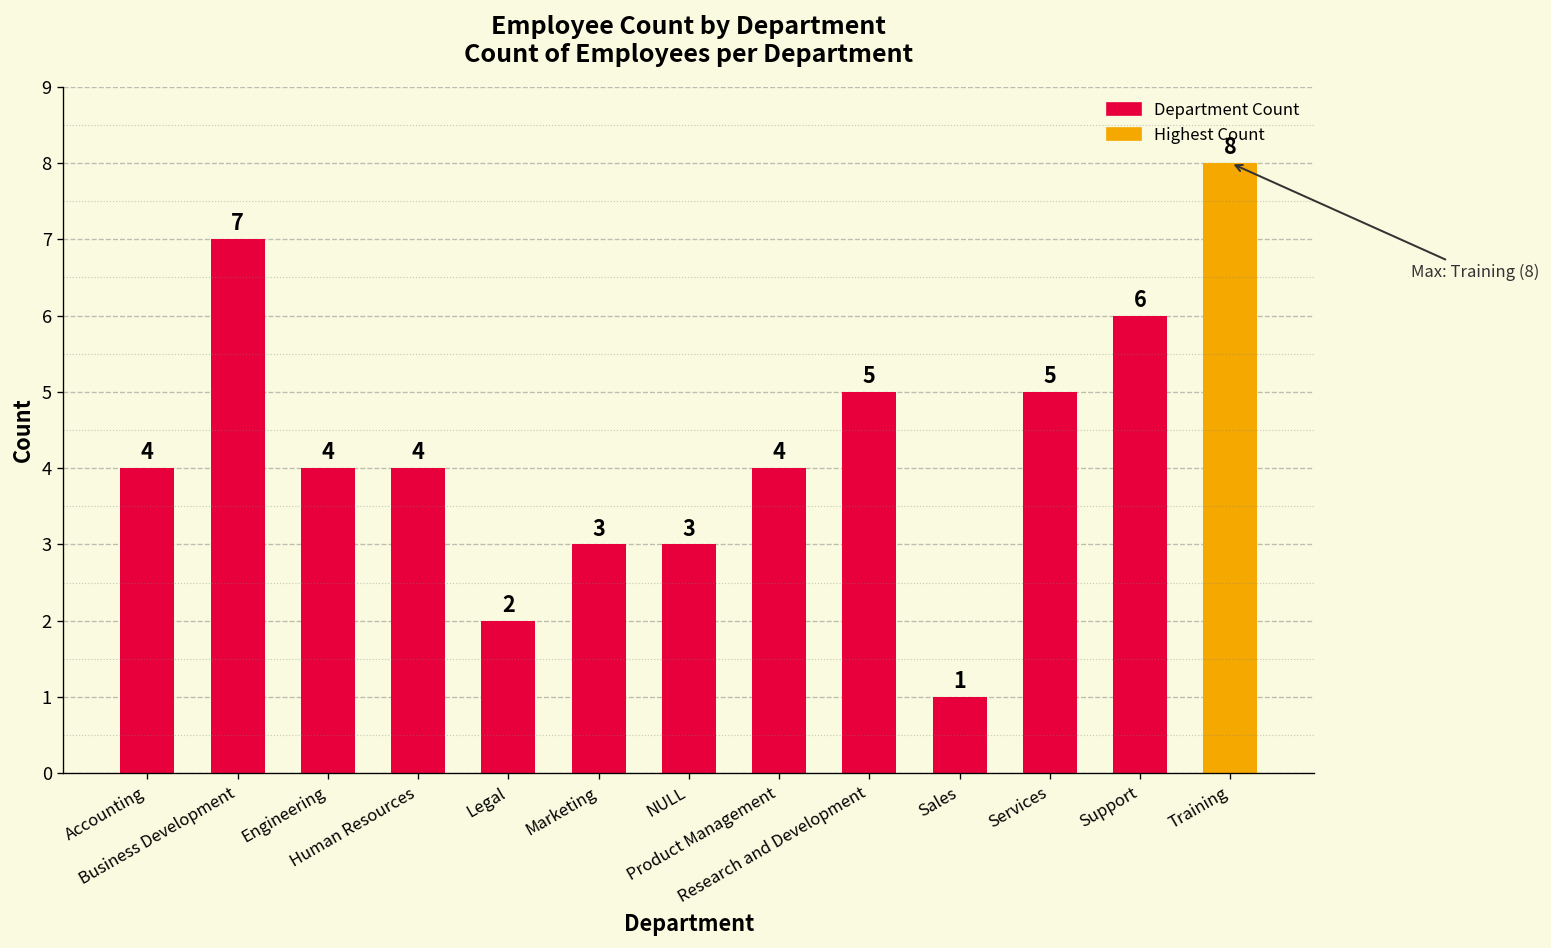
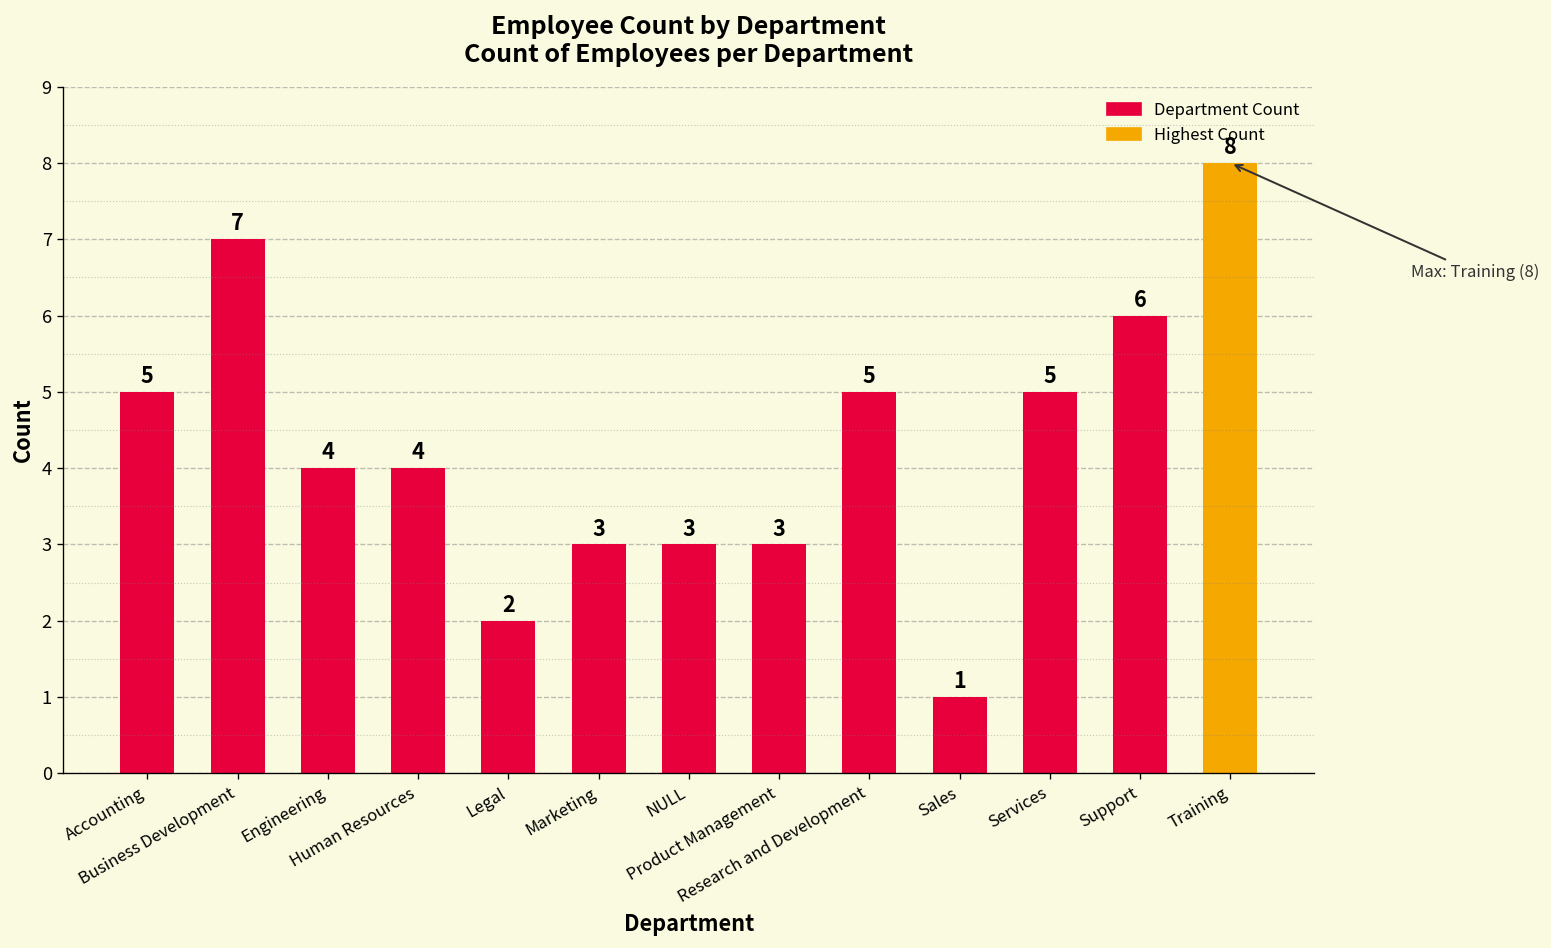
Accounting: 4 -> 5
Product Management: 4 -> 3
